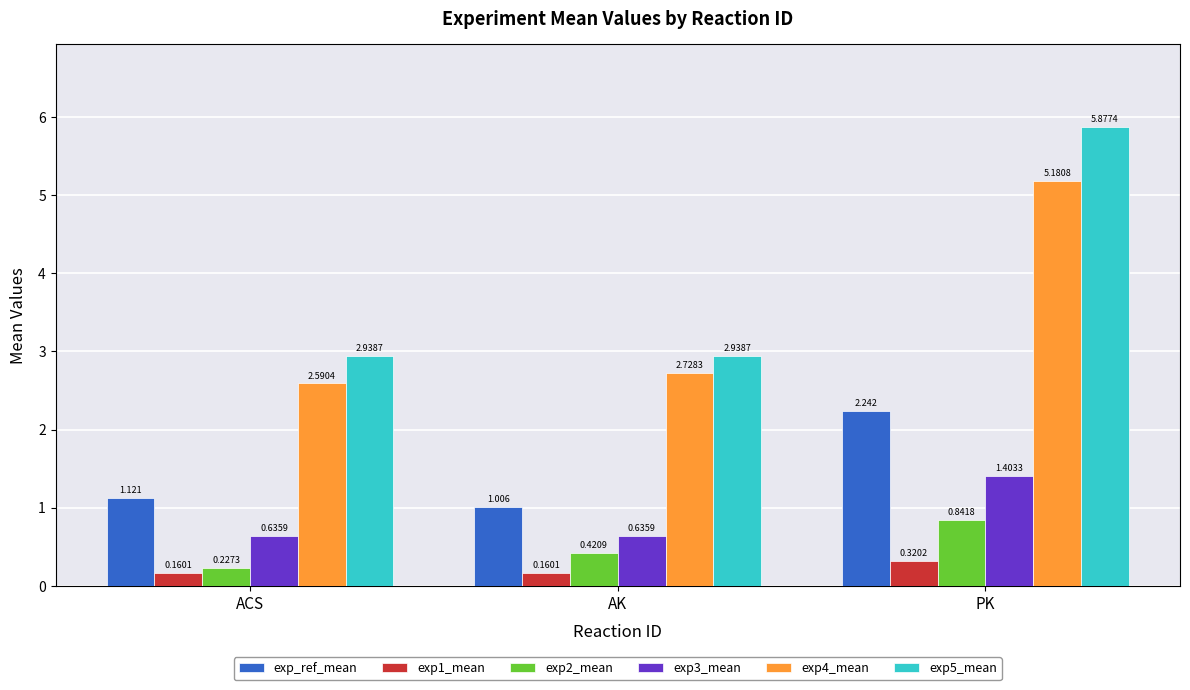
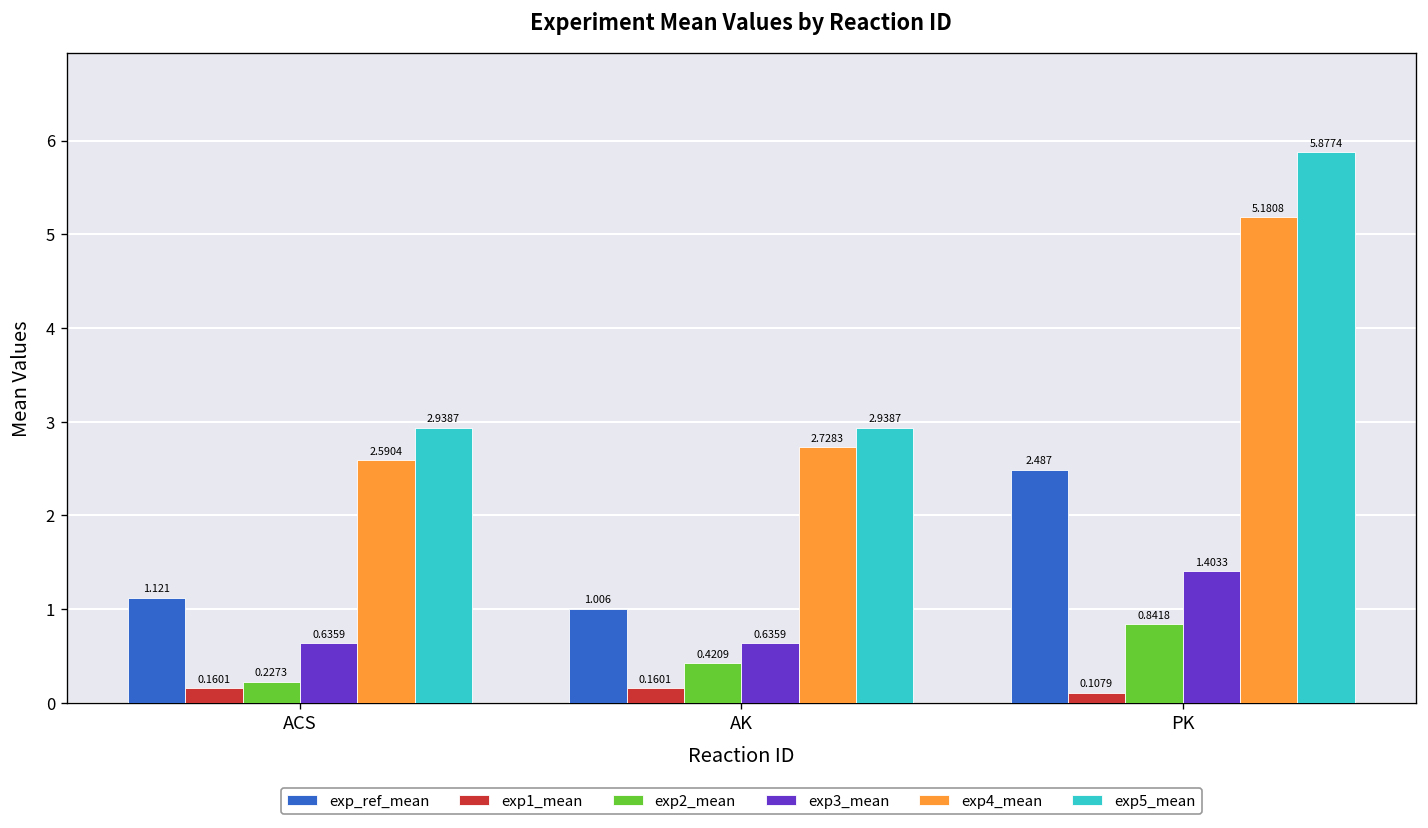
exp_ref_mean, PK: 2.242 -> 2.487
exp1_mean, PK: 0.3202 -> 0.1079
